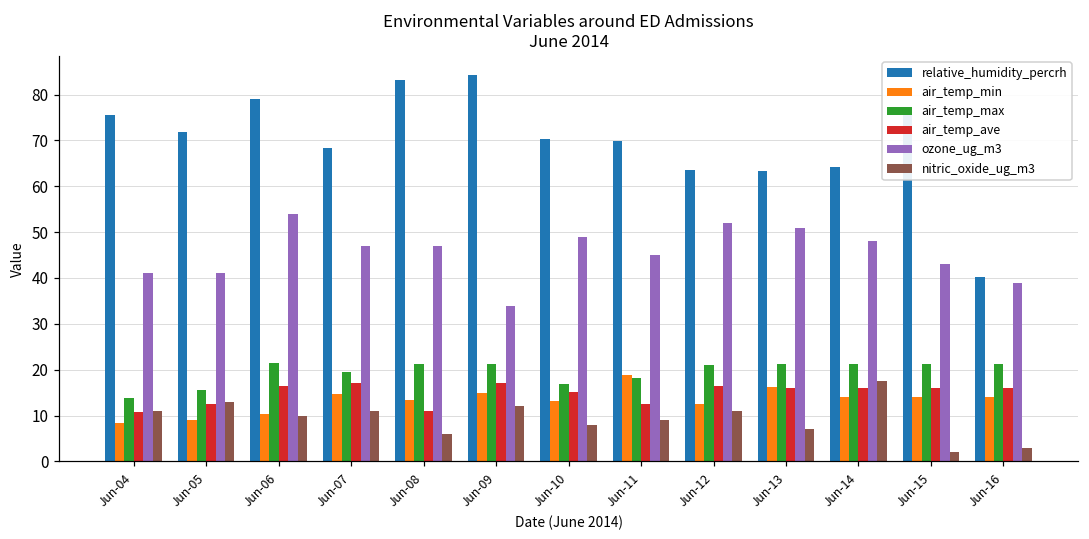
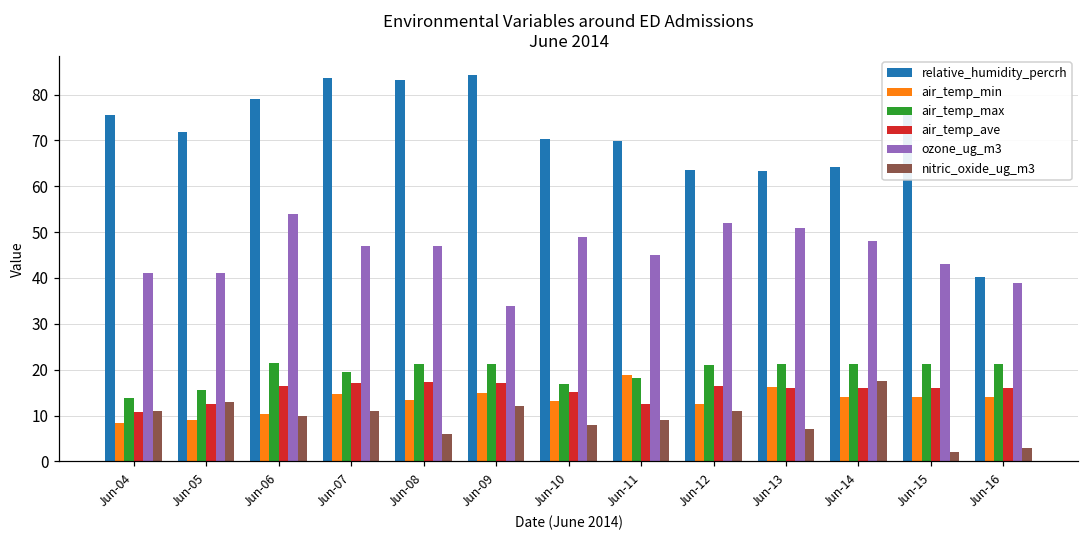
relative_humidity_percrh, Jun-07: 68 -> 84
air_temp_ave, Jun-08: 11 -> 17
